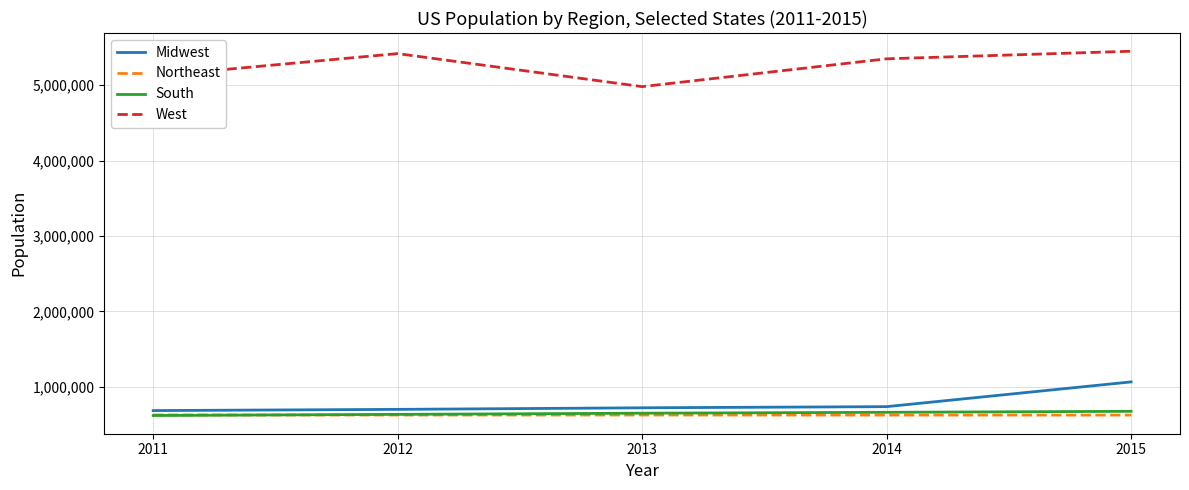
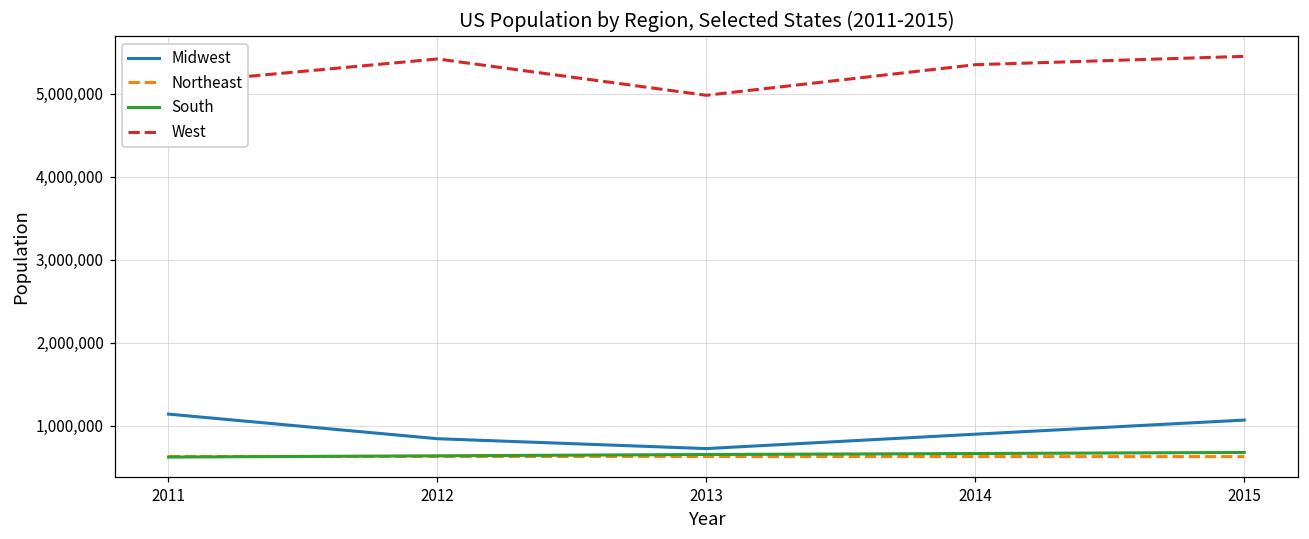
Midwest, 2011: 700,000 -> 1,100,000
Midwest, 2012: 700,000 -> 800,000
Midwest, 2014: 700,000 -> 900,000
